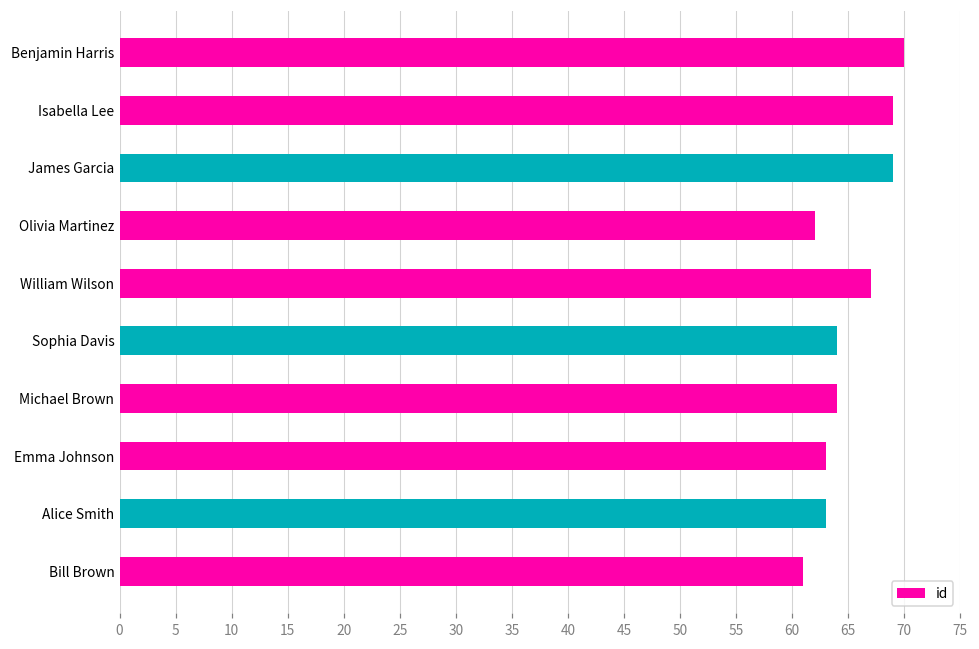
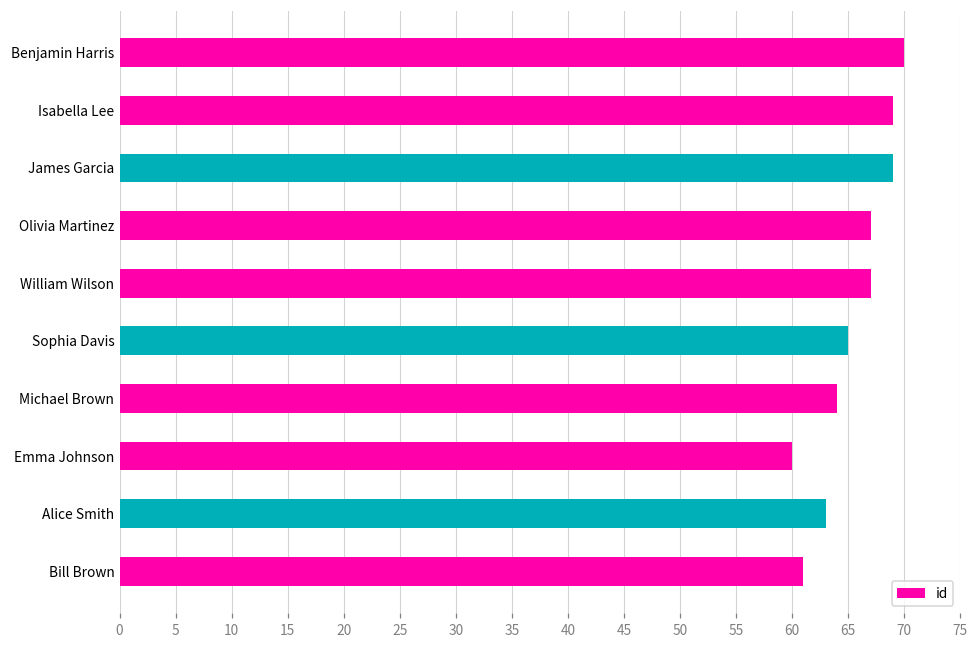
Olivia Martinez: 62 -> 67
Sophia Davis: 64 -> 65
Emma Johnson: 63 -> 60
